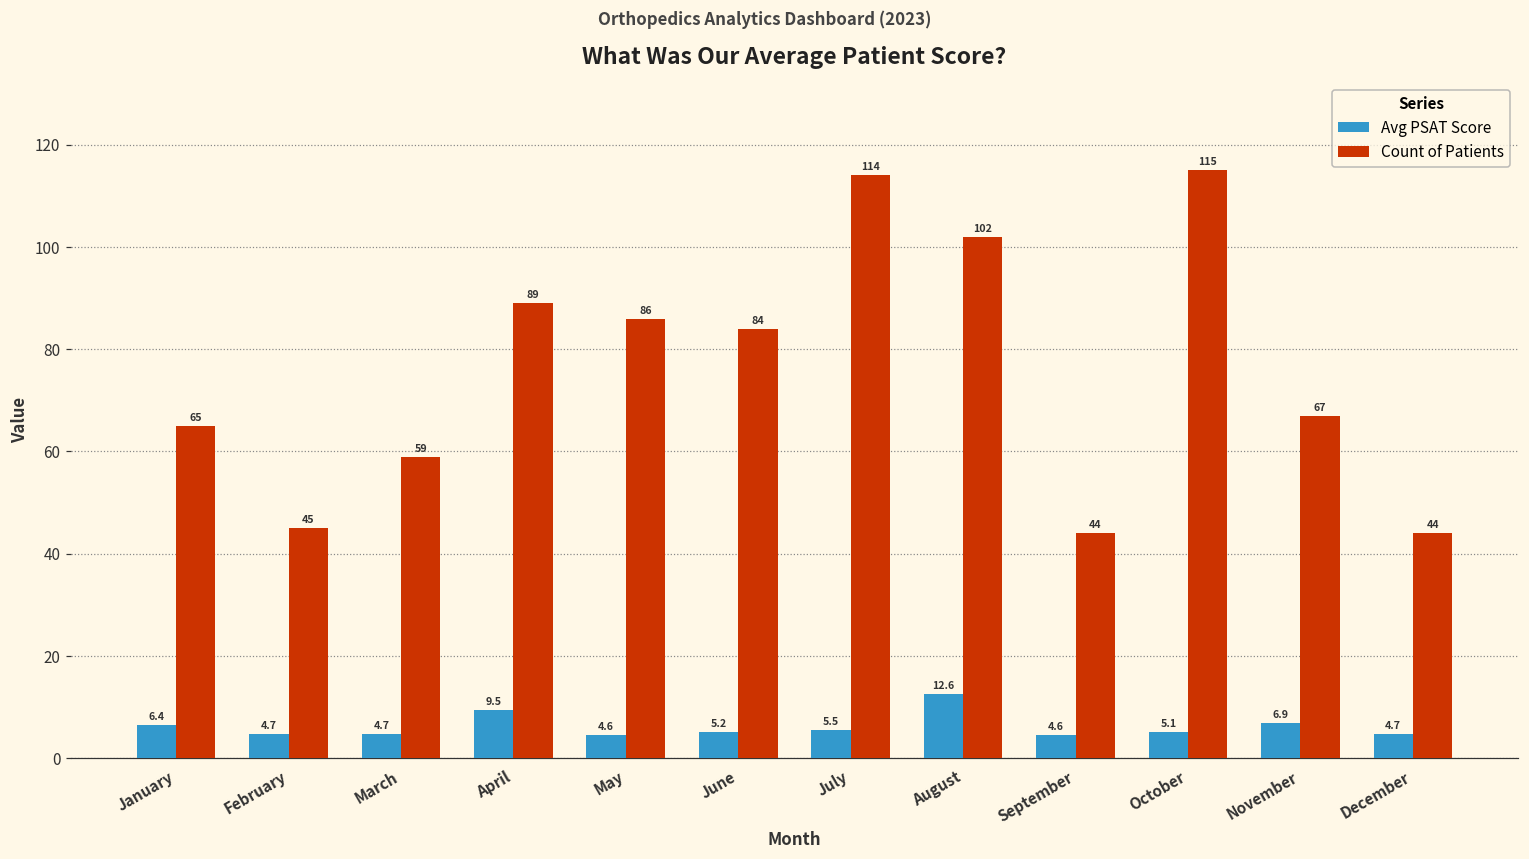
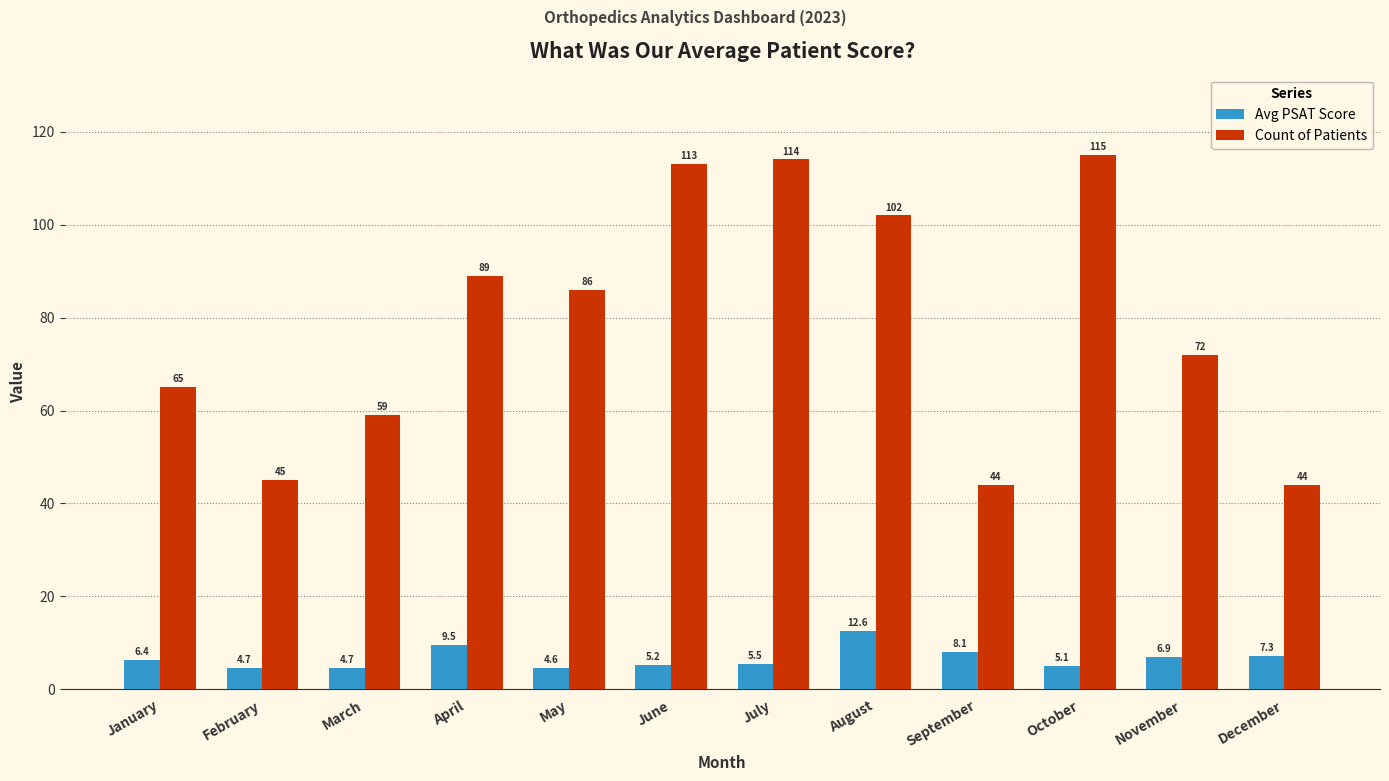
Count of Patients, June: 84 -> 113
Avg PSAT Score, September: 4.6 -> 8.1
Count of Patients, November: 67 -> 72
Avg PSAT Score, December: 4.7 -> 7.3
